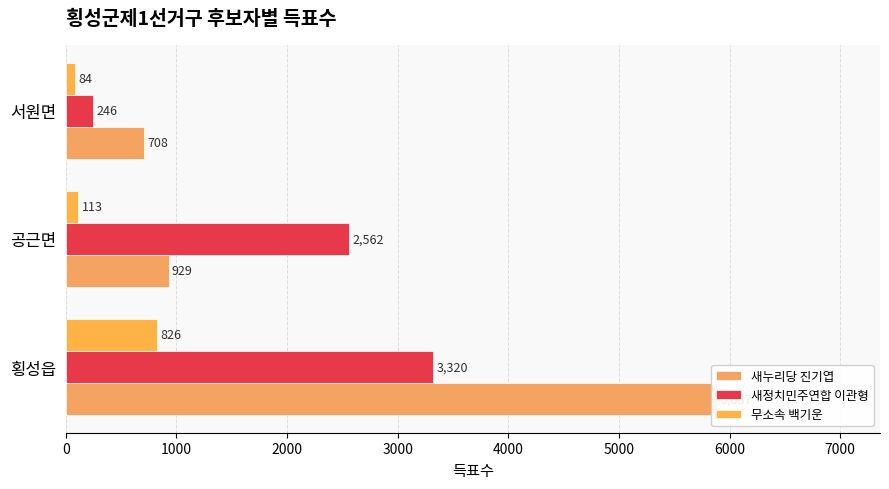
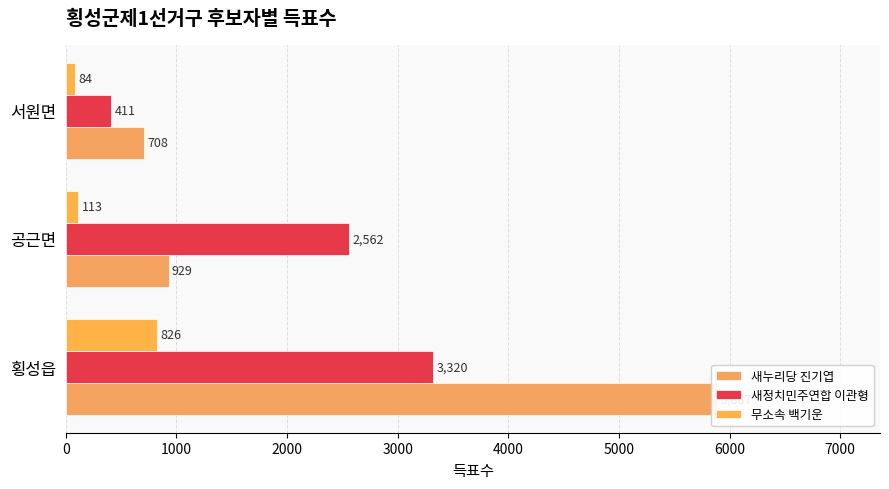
새정치민주연합 이관형, 서원면: 246 -> 411
